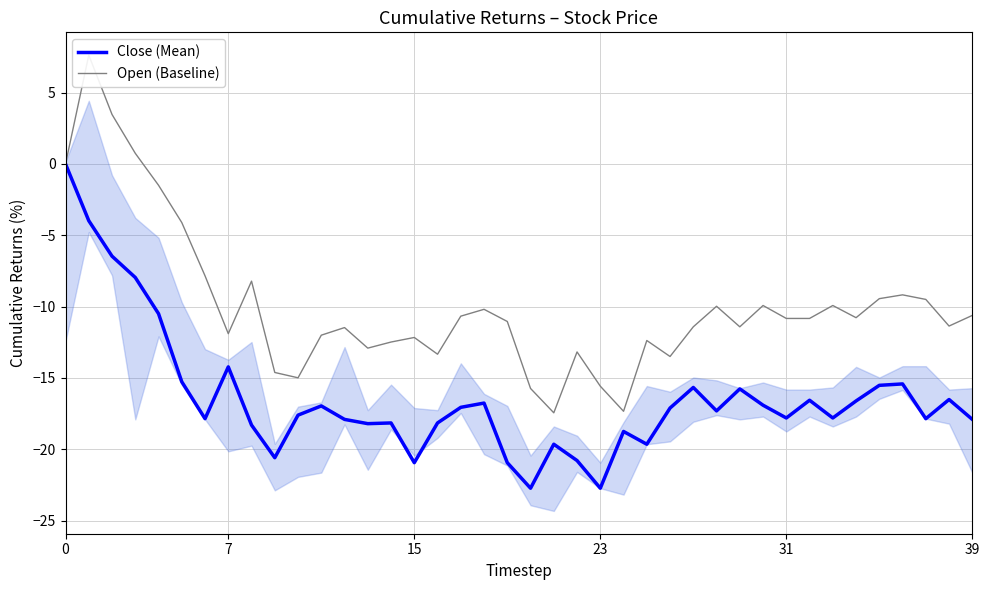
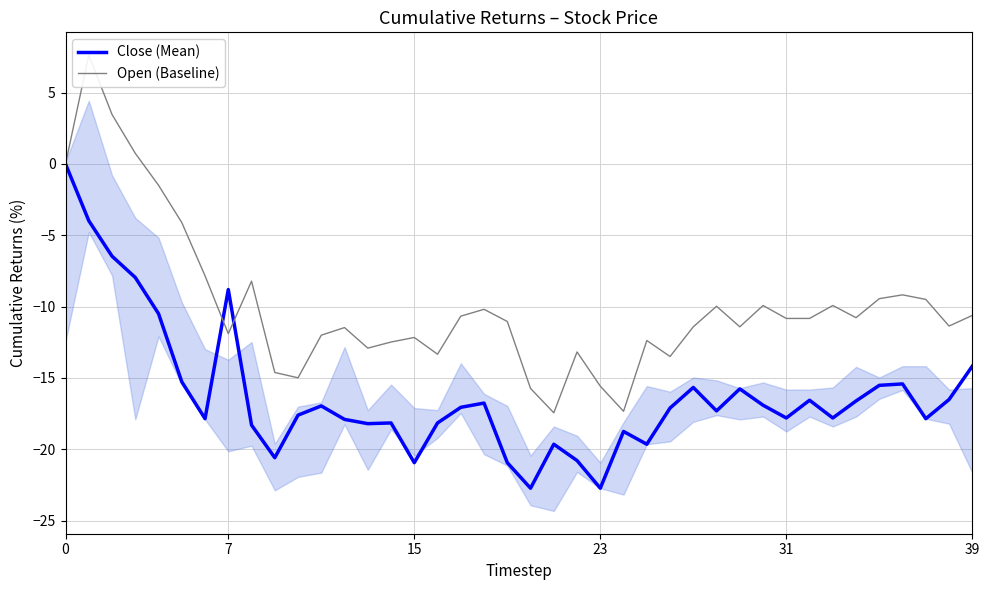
Close (Mean), 7: -14.2 -> -8.8
Close (Mean), 39: -17.9 -> -14.2
